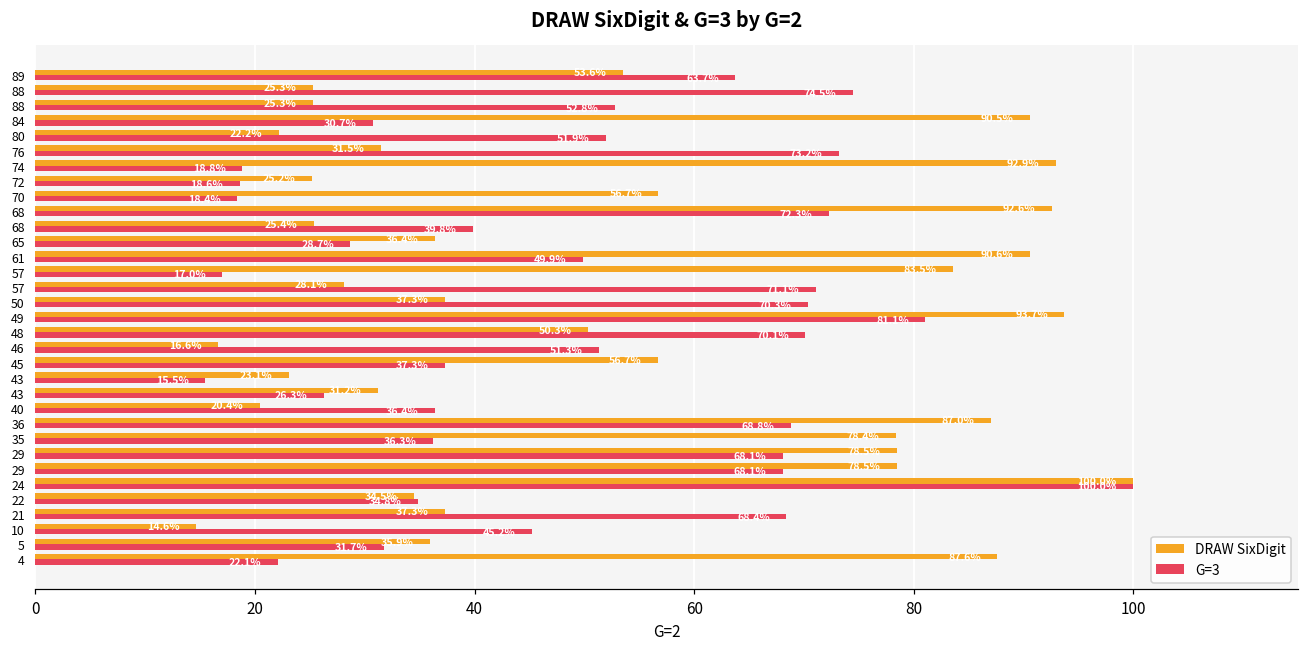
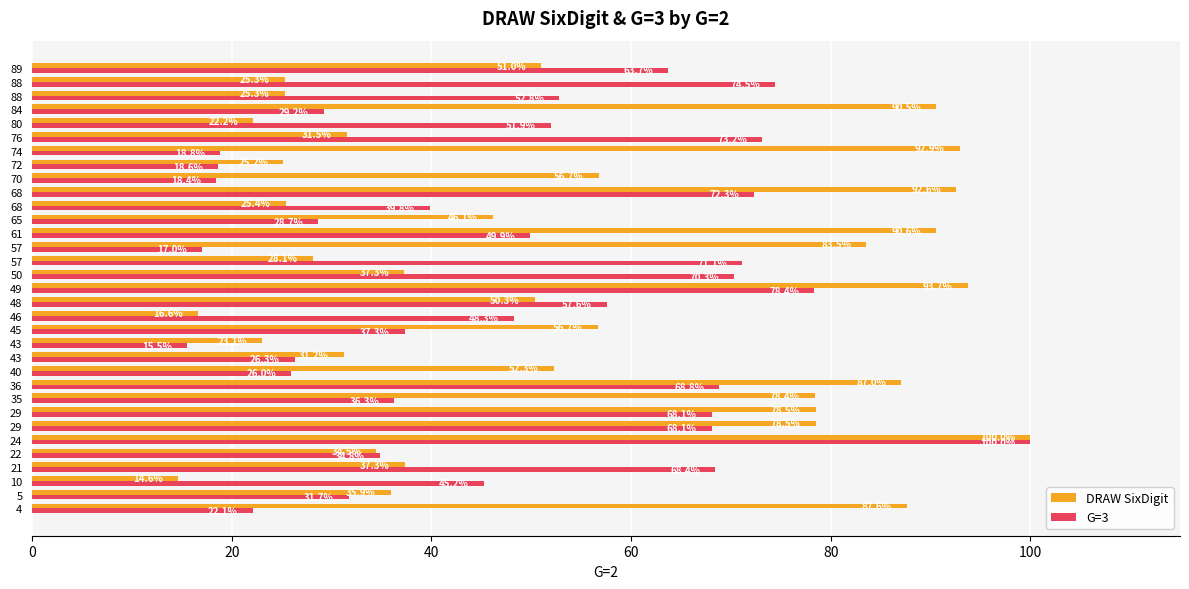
DRAW SixDigit, 89: 53.6% -> 51.0%
G=3, 84: 30.7% -> 29.2%
DRAW SixDigit, 65: 36 -> 46
G=3, 49: 81.1% -> 78.4%
G=3, 48: 70 -> 58
G=3, 46: 51 -> 48
DRAW SixDigit, 40: 20 -> 52
G=3, 40: 36 -> 26
